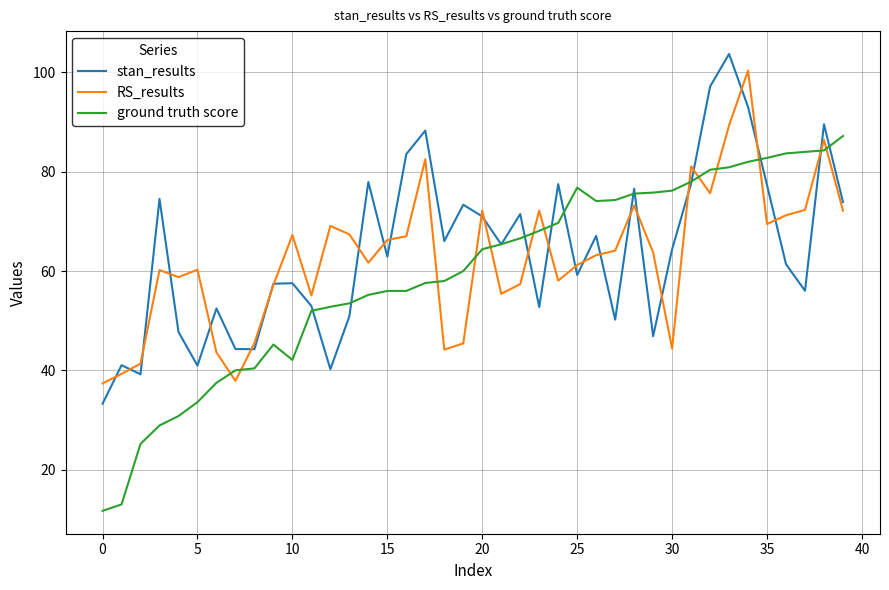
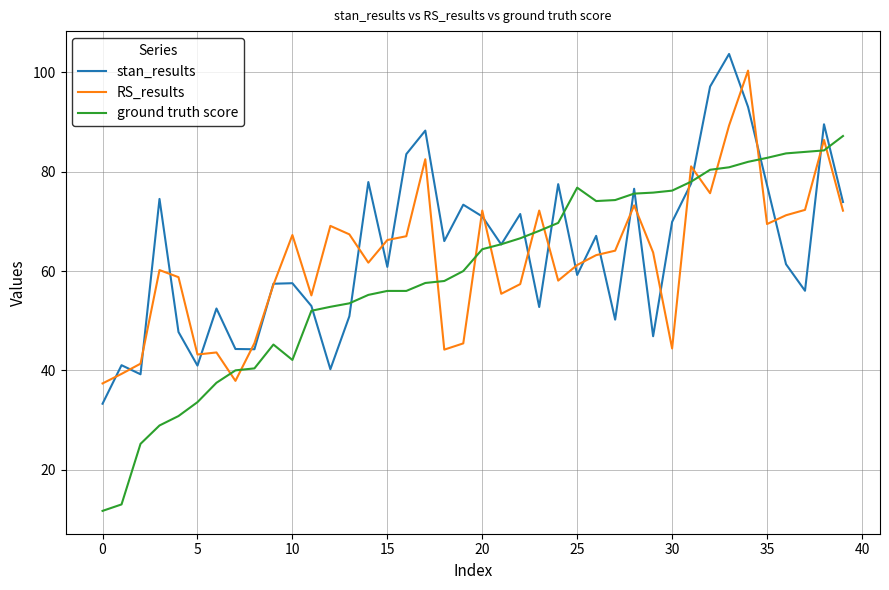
RS_results, 5: 60 -> 43
stan_results, 15: 63 -> 61
stan_results, 30: 64 -> 70
